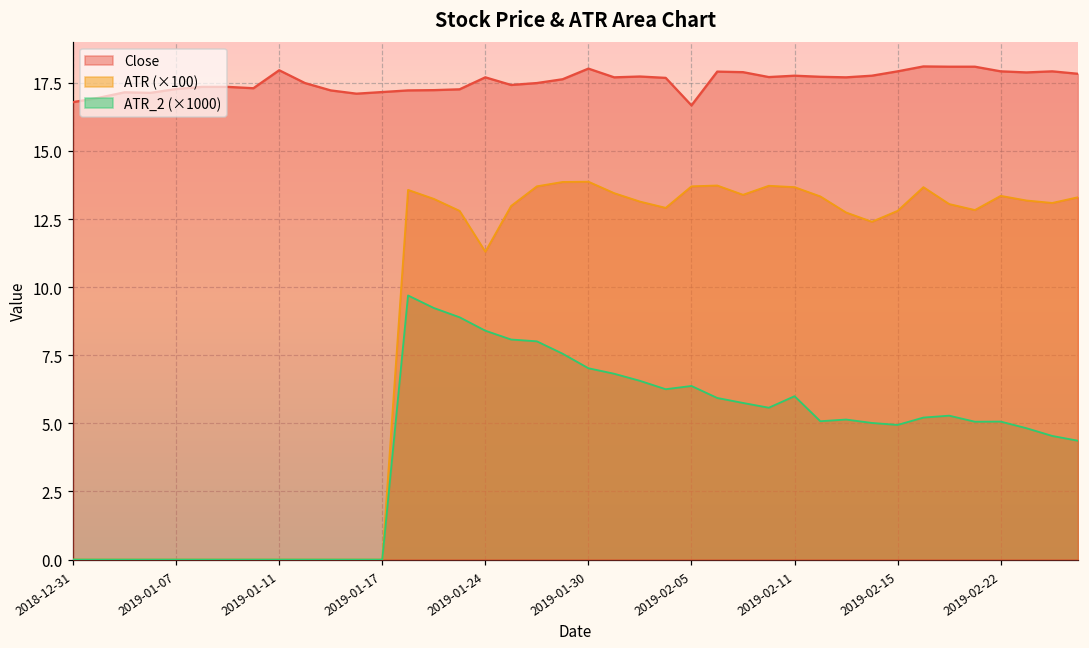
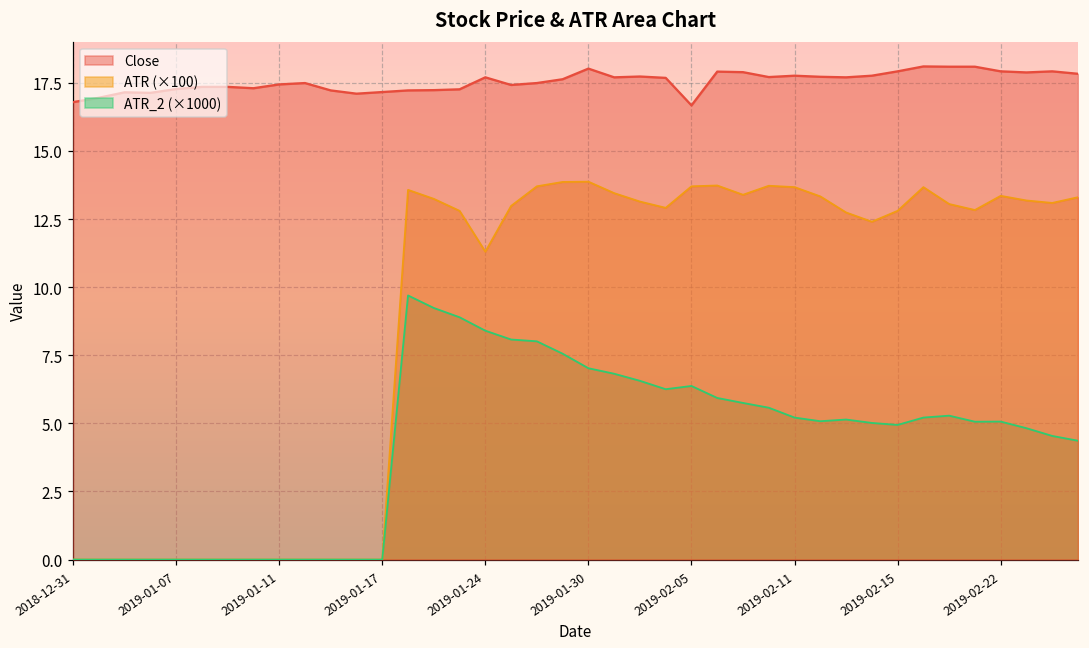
Close, 2019-01-11: 18.0 -> 17.4
ATR_2 (×1000), 2019-02-11: 6.0 -> 5.2
